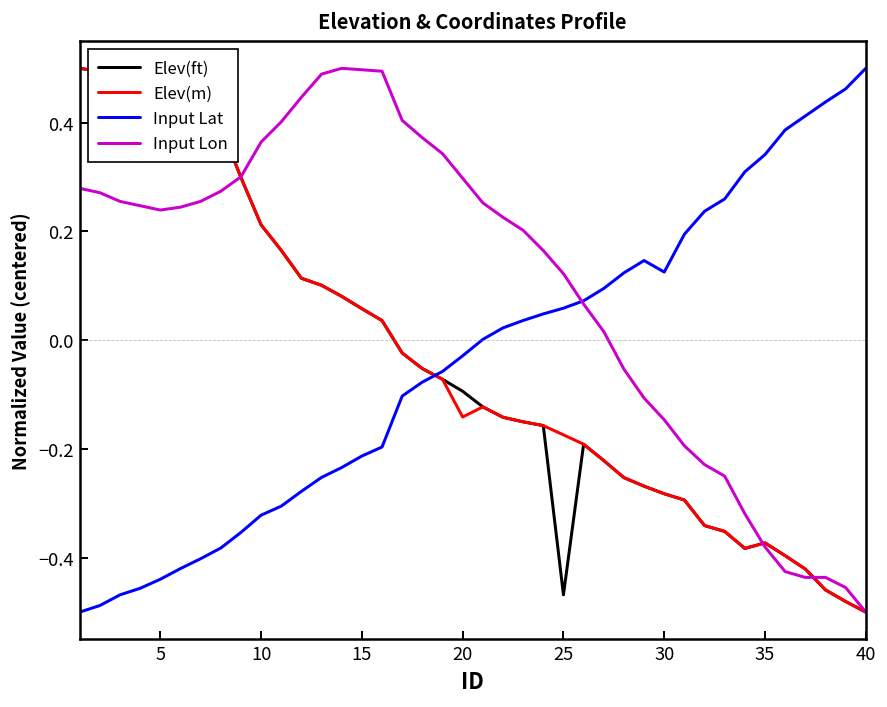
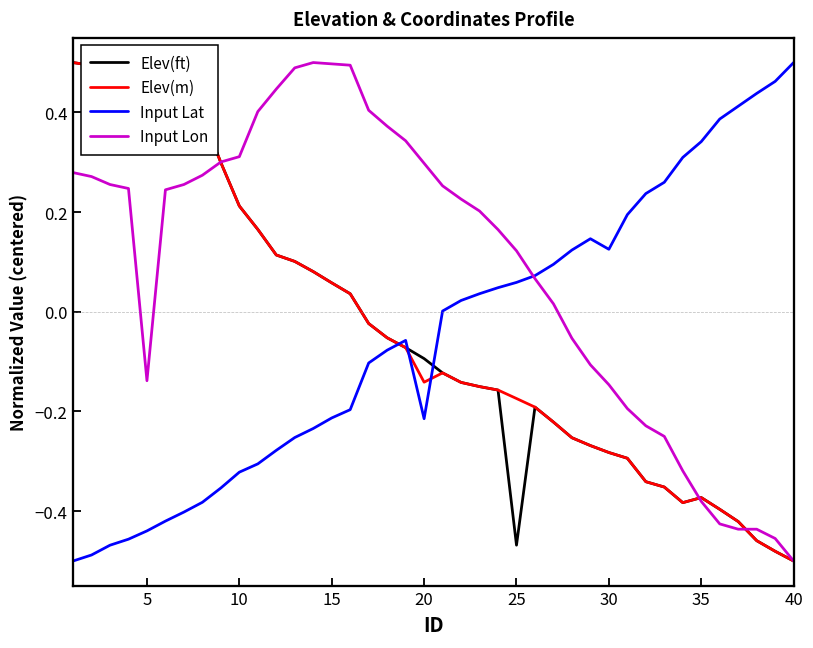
Input Lon, 5: 0.24 -> -0.14
Input Lon, 10: 0.36 -> 0.31
Input Lat, 20: -0.03 -> -0.21
